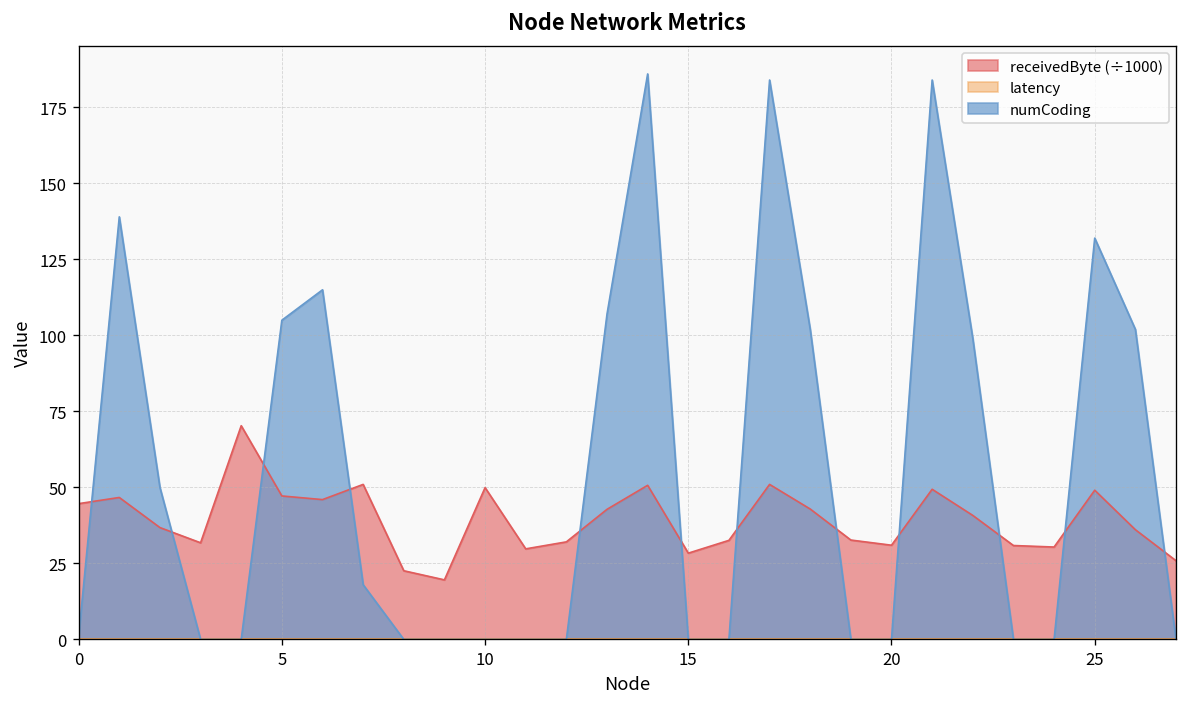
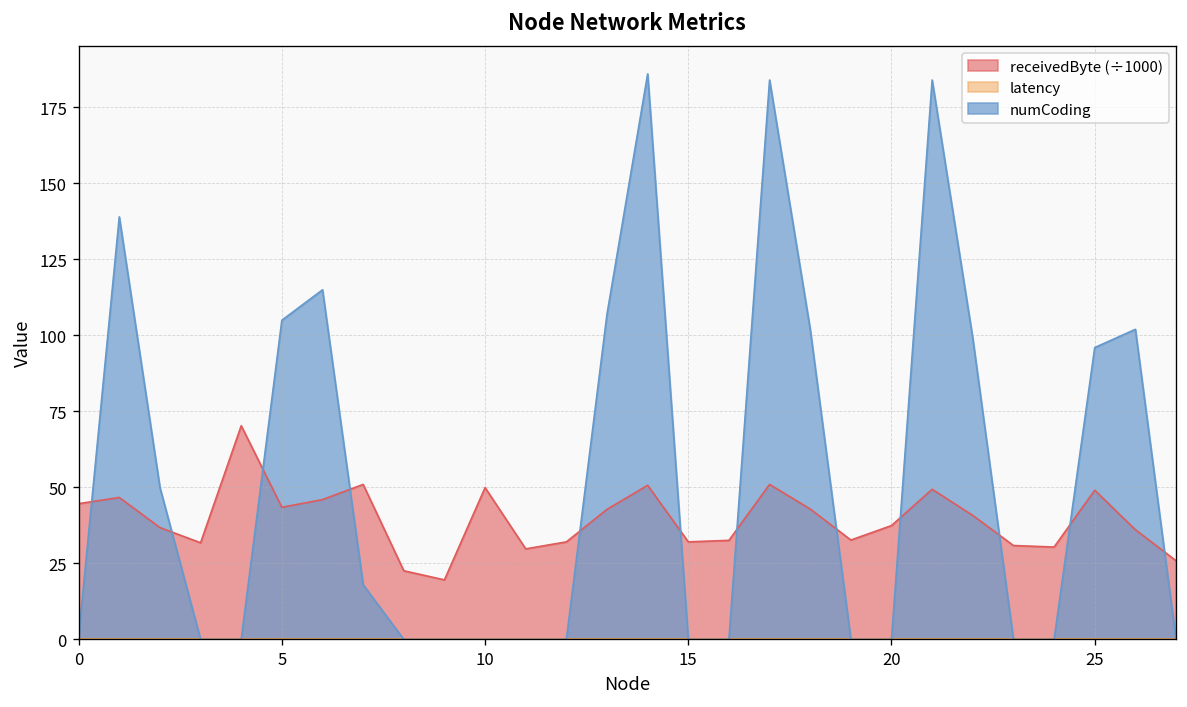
receivedByte (÷1000), 5: 47 -> 43
receivedByte (÷1000), 15: 28 -> 32
receivedByte (÷1000), 20: 31 -> 37
numCoding, 25: 132 -> 96
